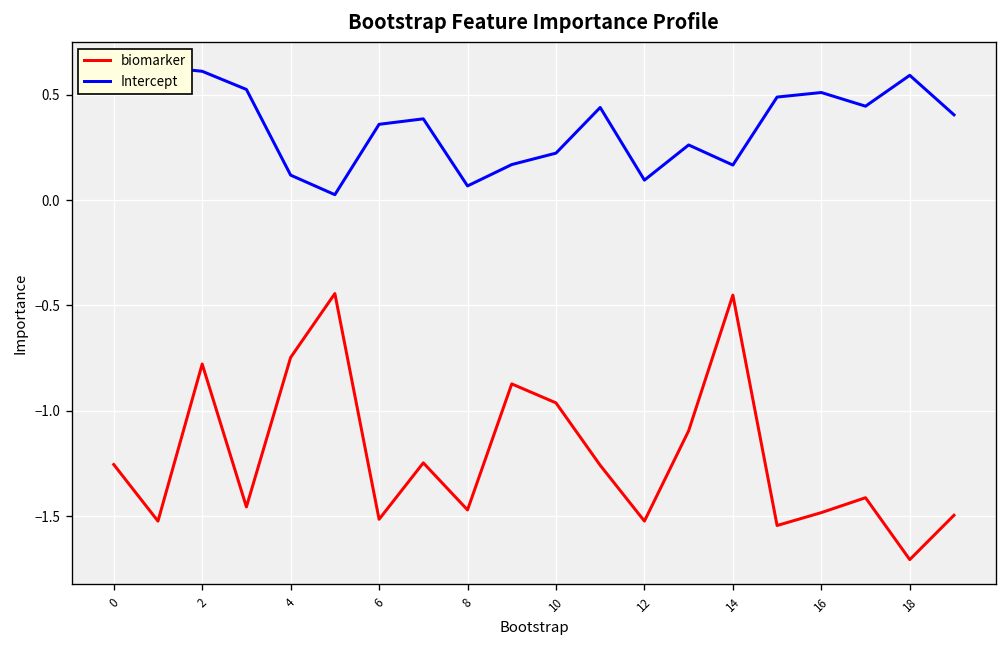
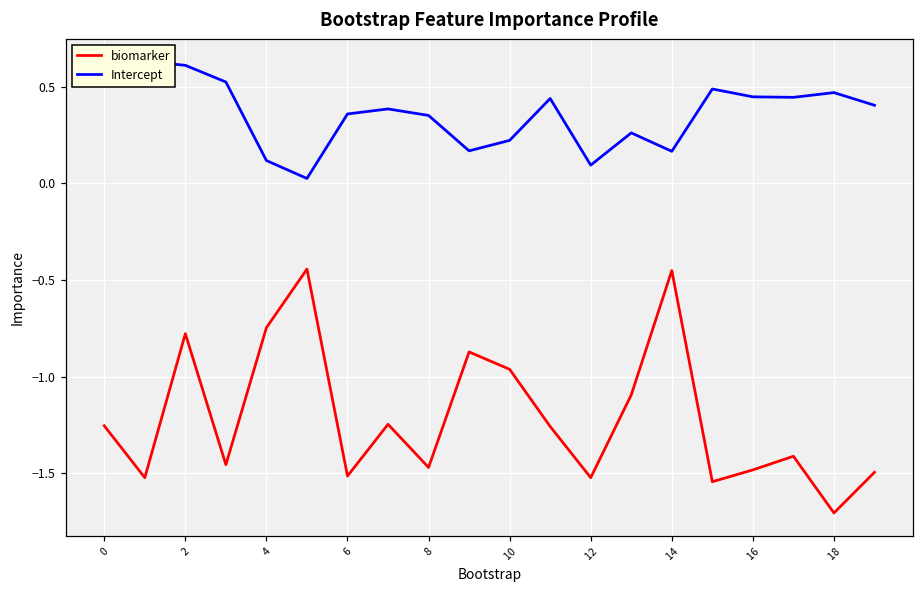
Intercept, 8: 0.07 -> 0.35
Intercept, 16: 0.51 -> 0.45
Intercept, 18: 0.59 -> 0.47
